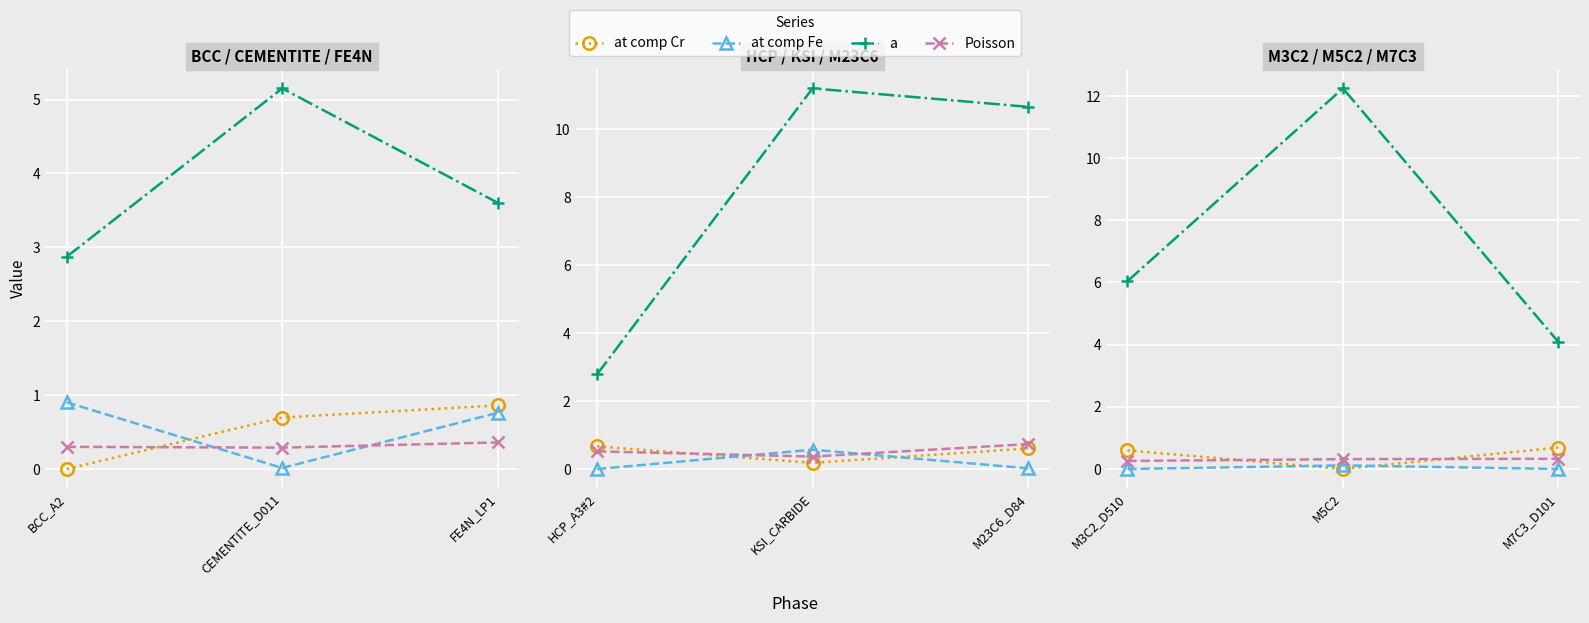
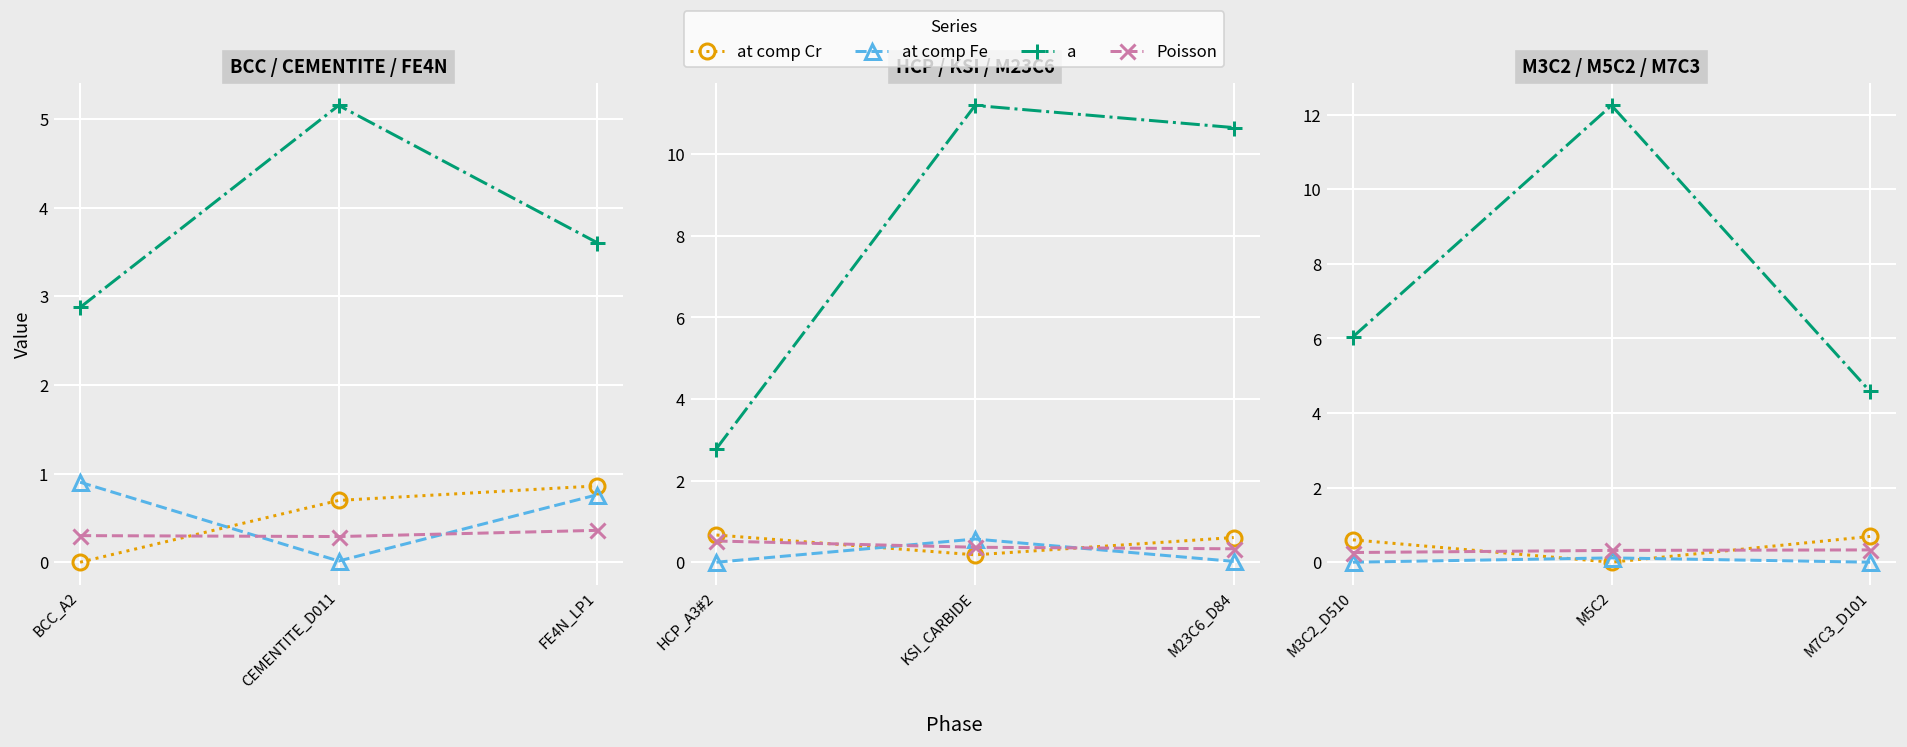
HCP / KSI / M23C6, Poisson, M23C6_D84: 0.7 -> 0.3
M3C2 / M5C2 / M7C3, a, M7C3_D101: 4.1 -> 4.6
